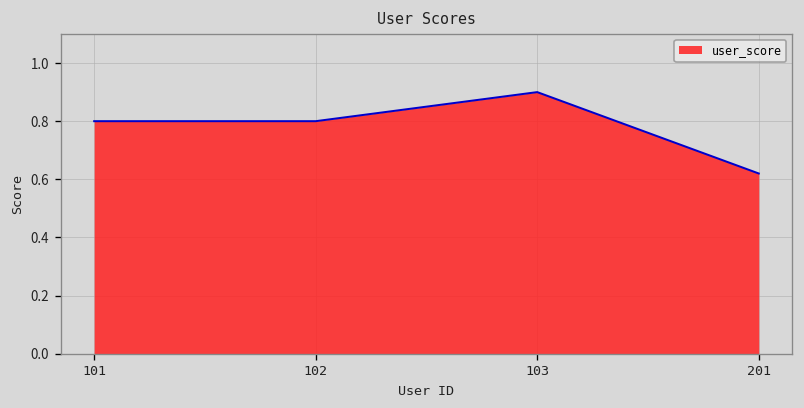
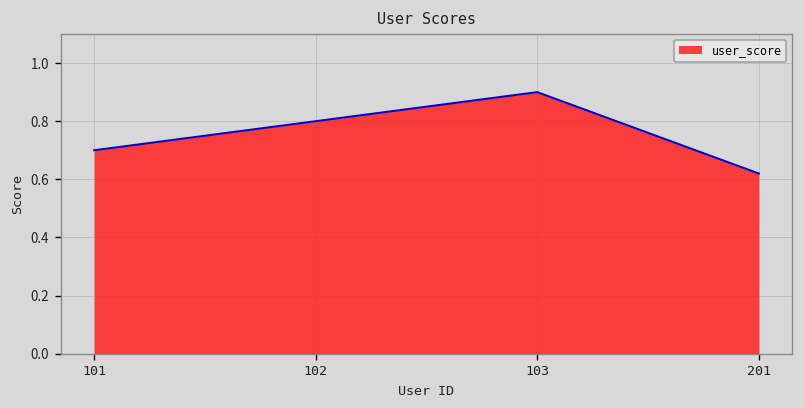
101: 0.8 -> 0.7
